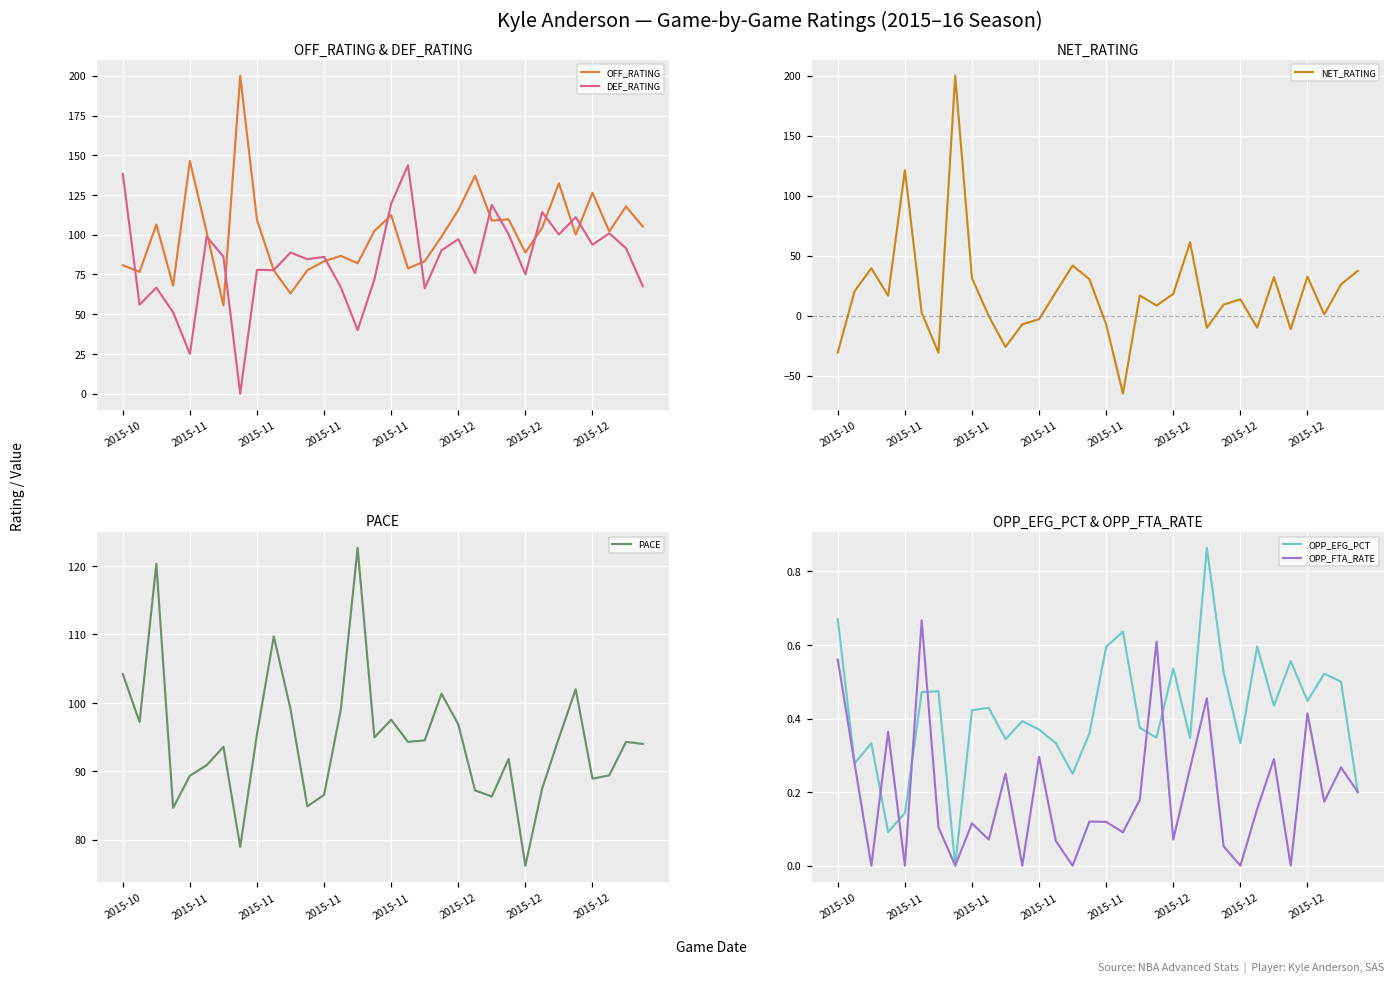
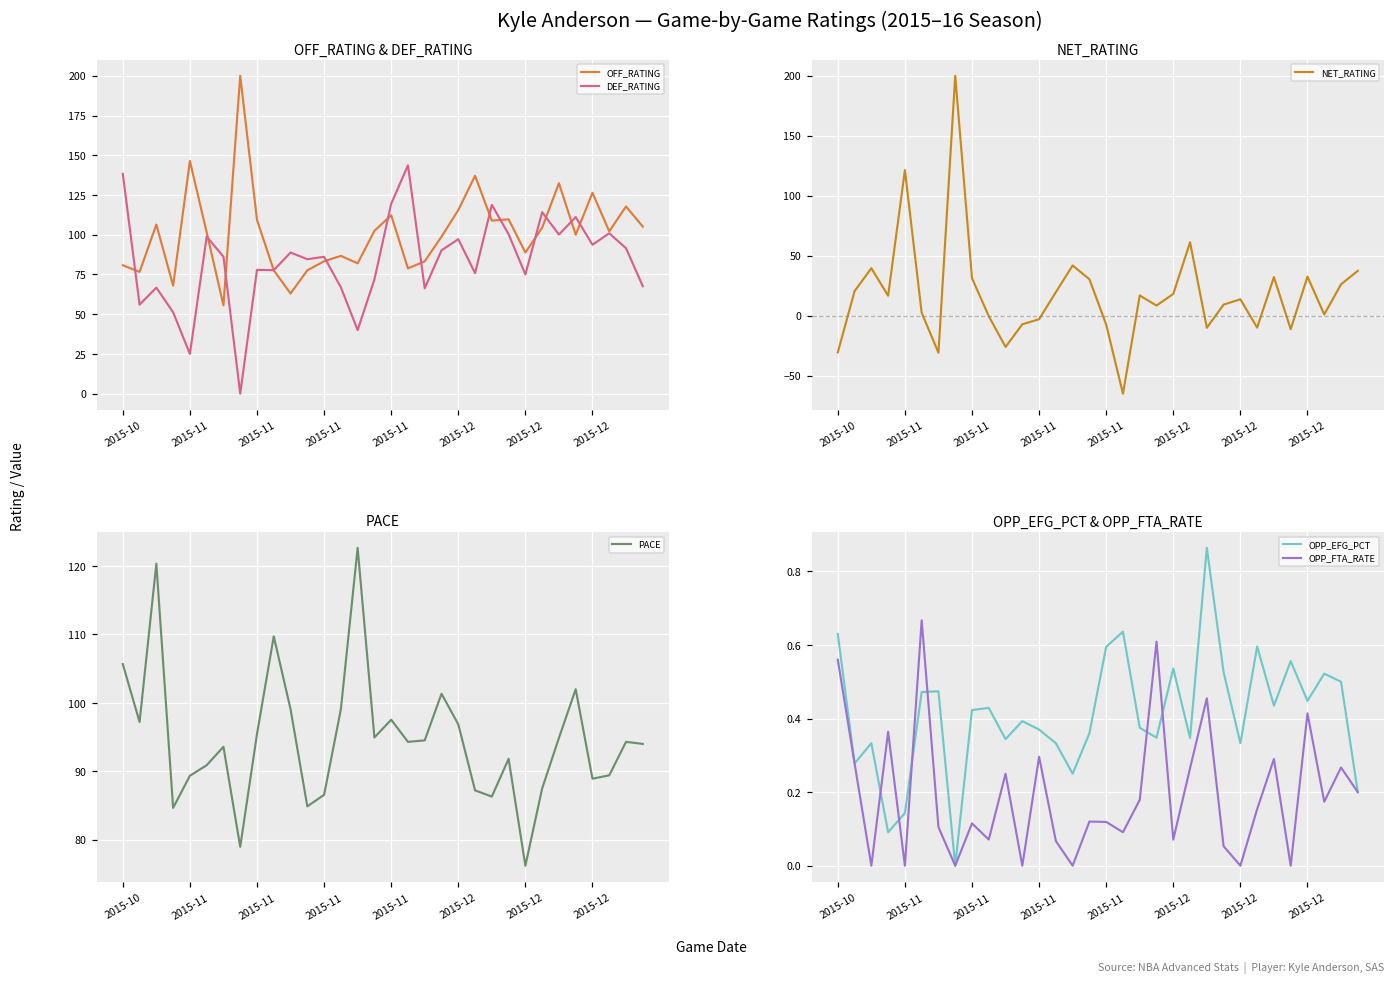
PACE, 2015-10: 104 -> 106
OPP_EFG_PCT & OPP_FTA_RATE, OPP_EFG_PCT, 2015-10: 0.67 -> 0.63
